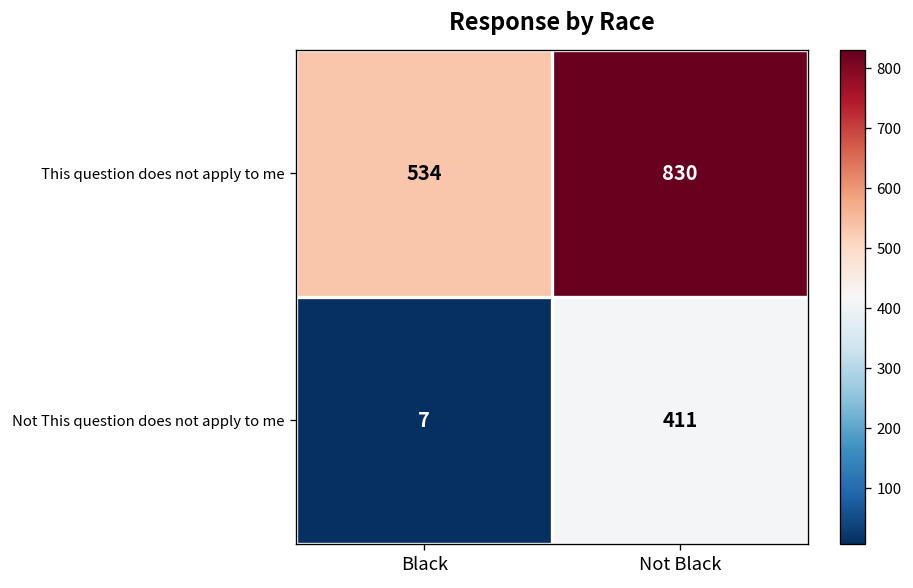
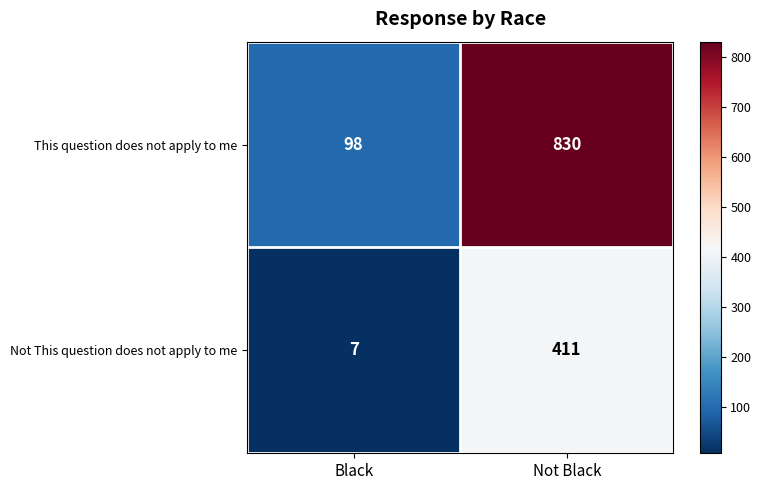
This question does not apply to me, Black: 534 -> 98
